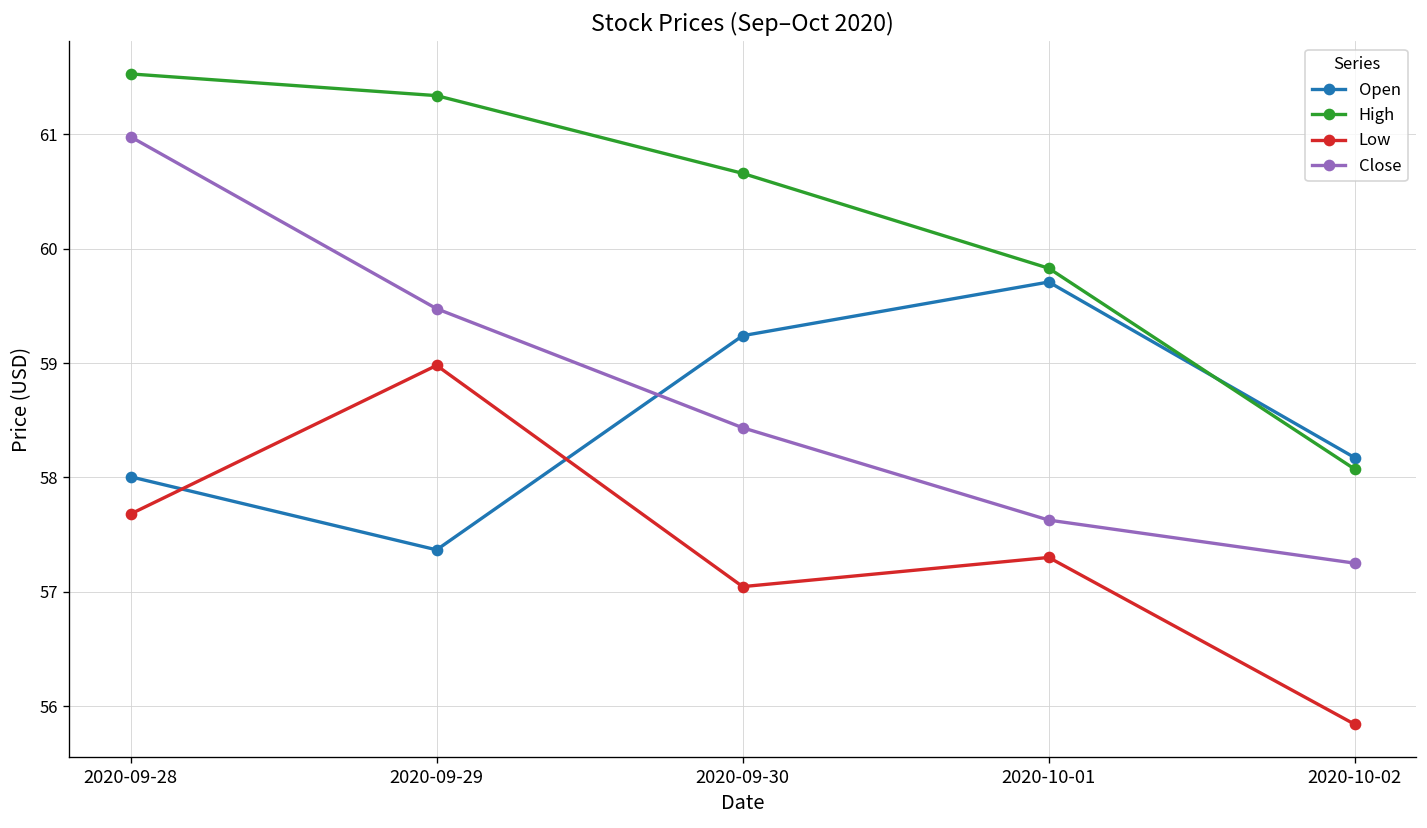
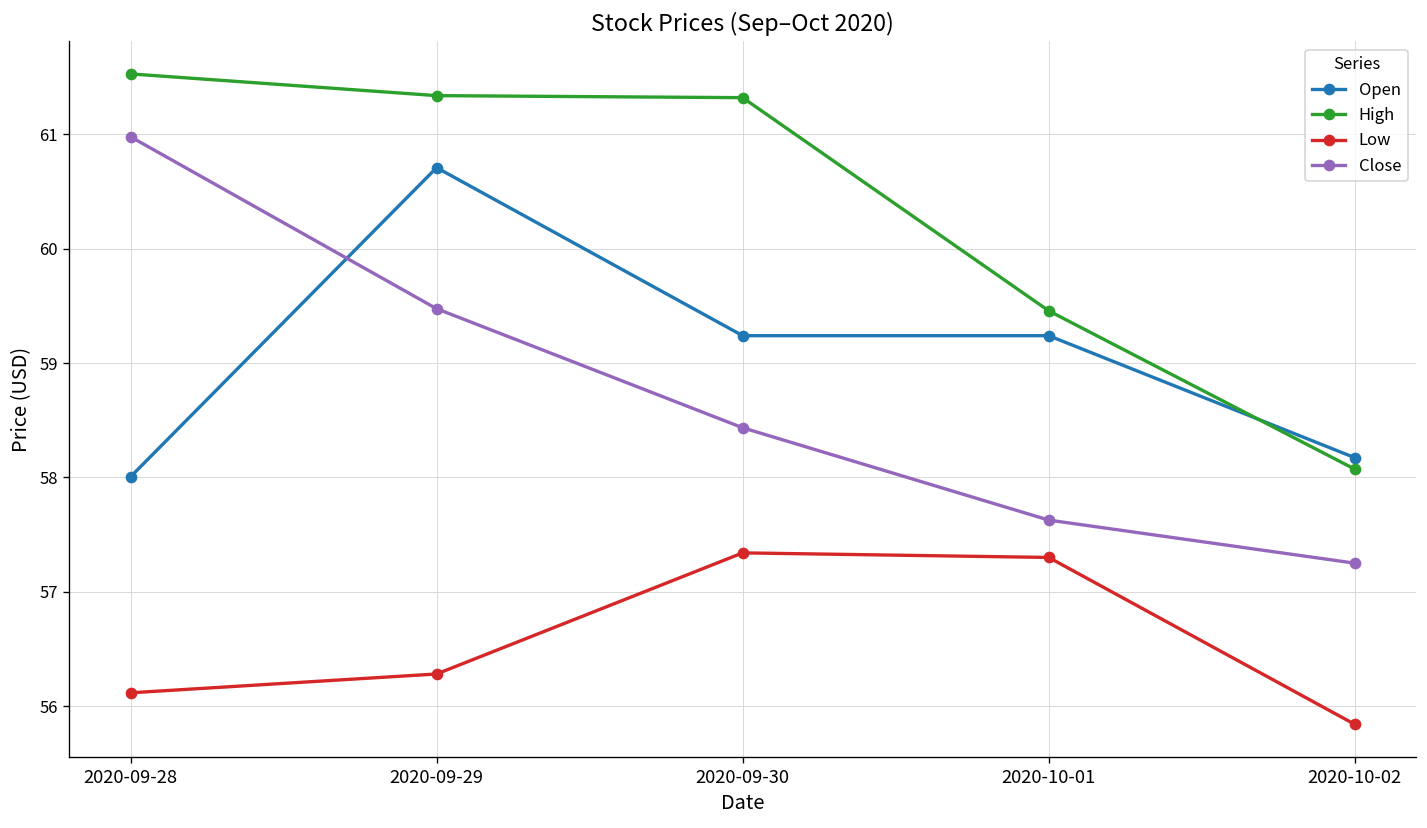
Low, 2020-09-28: 57.7 -> 56.1
Open, 2020-09-29: 57.4 -> 60.7
Low, 2020-09-29: 59.0 -> 56.3
High, 2020-09-30: 60.7 -> 61.3
Low, 2020-09-30: 57.0 -> 57.3
Open, 2020-10-01: 59.7 -> 59.2
High, 2020-10-01: 59.8 -> 59.5
